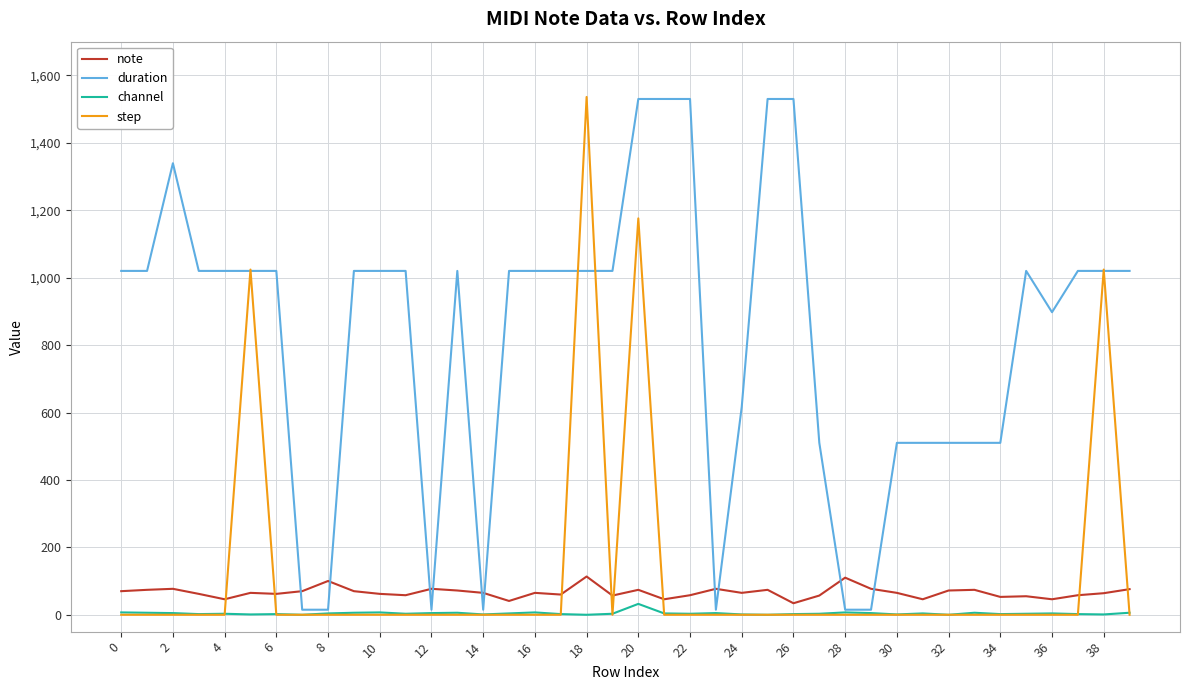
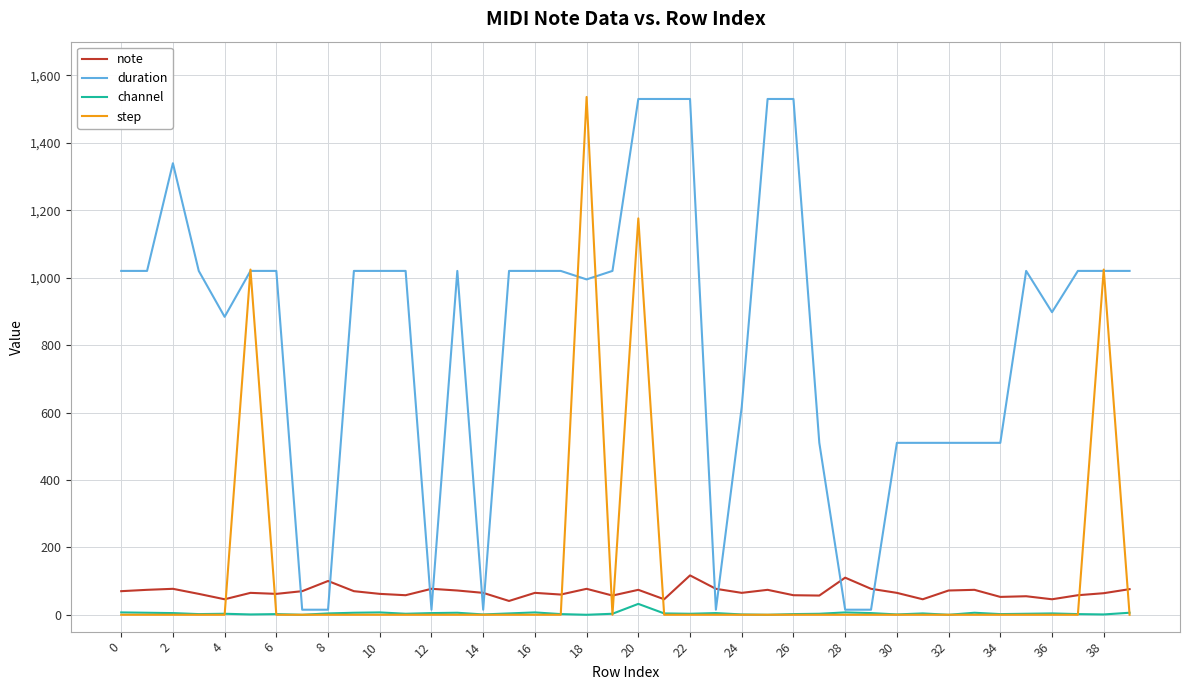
duration, 4: 1,020 -> 880
note, 18: 110 -> 80
duration, 18: 1,020 -> 990
note, 22: 60 -> 120
note, 26: 30 -> 60
